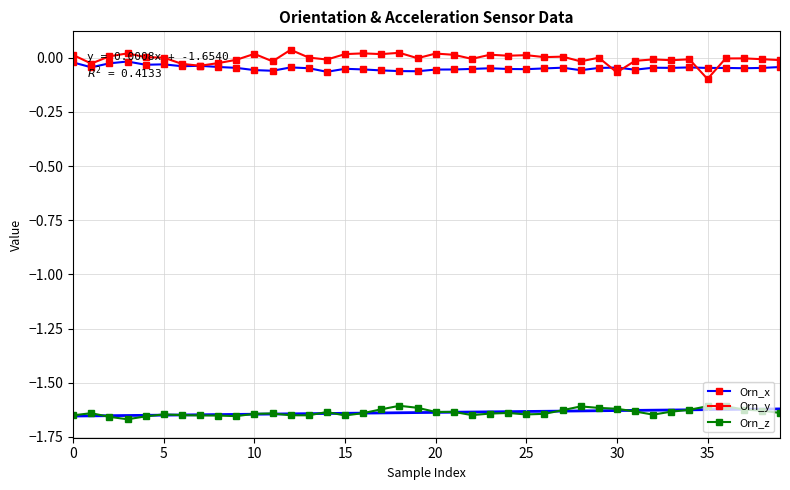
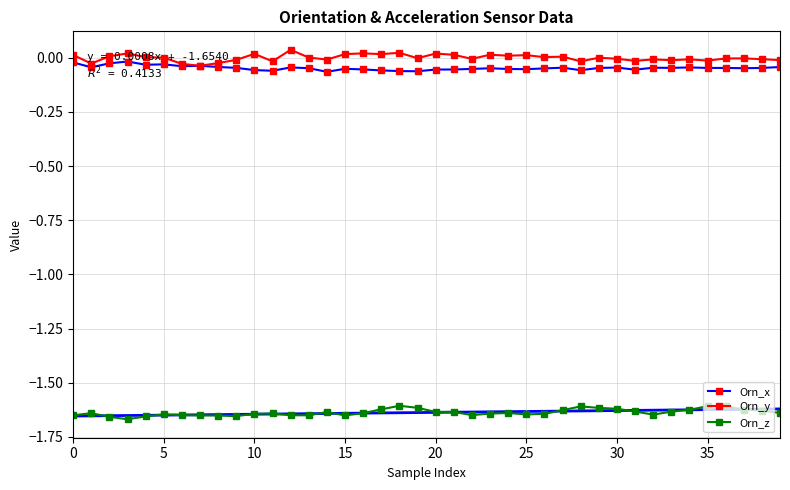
Orn_y, 30: -0.07 -> 0.00
Orn_y, 35: -0.10 -> -0.01
